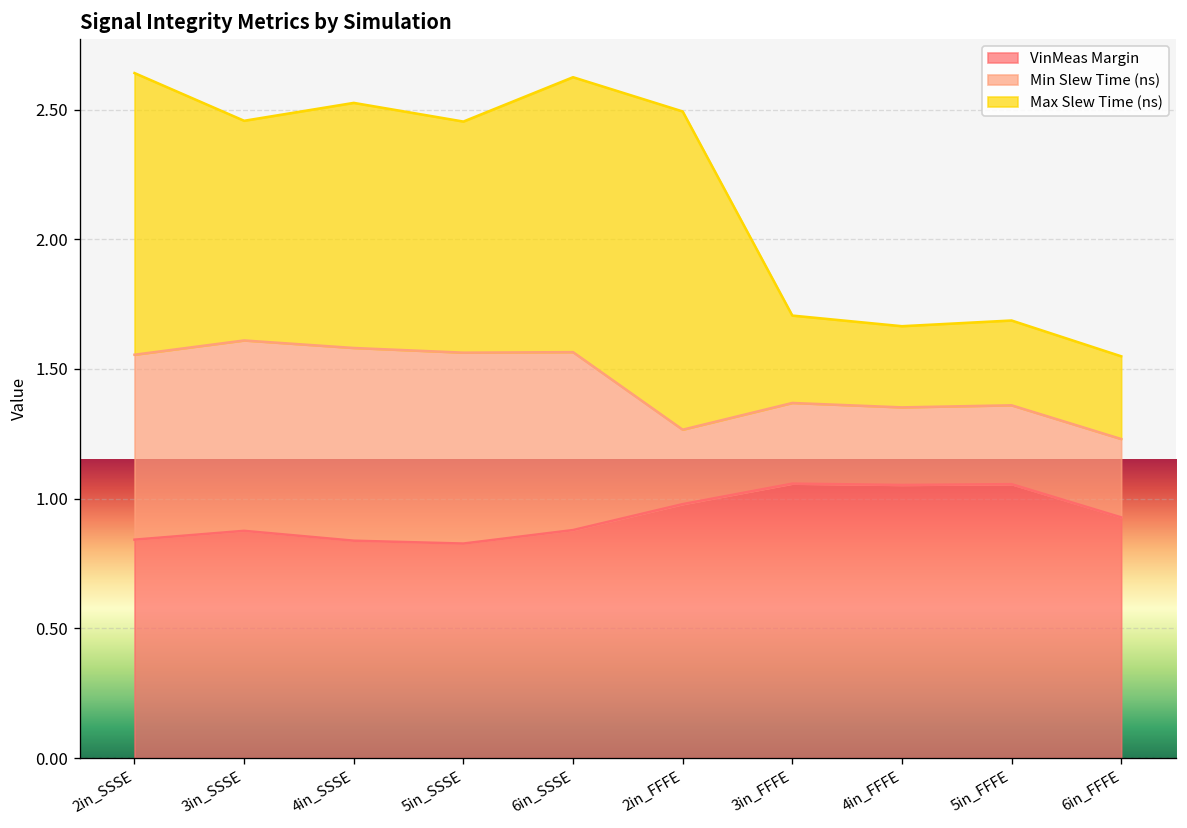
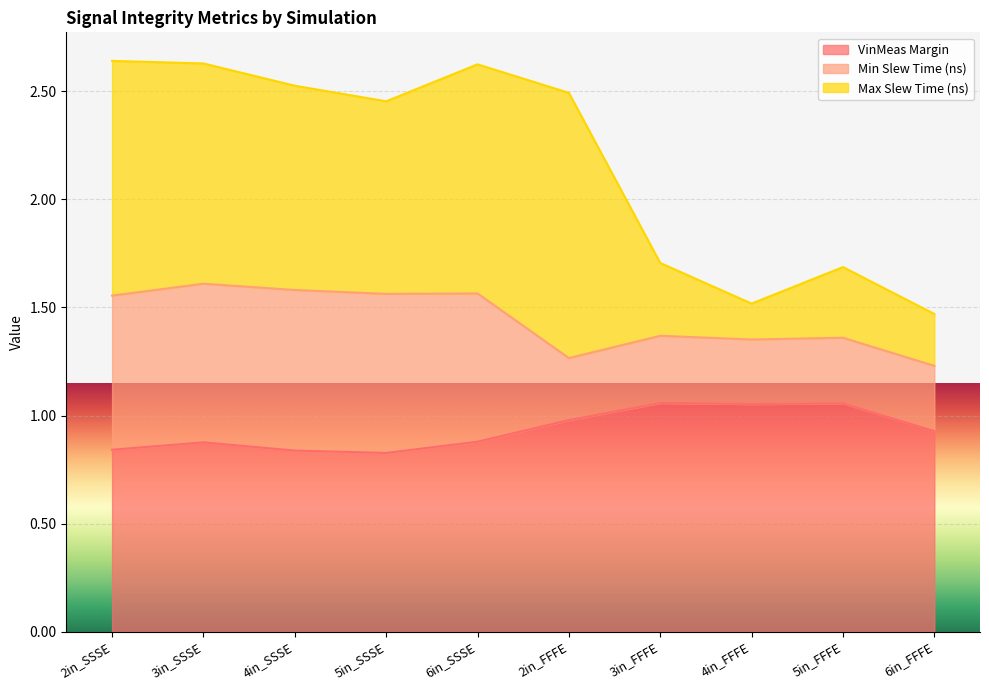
Max Slew Time (ns), 3in_SSSE: 0.85 -> 1.02
Max Slew Time (ns), 4in_FFFE: 0.31 -> 0.17
Max Slew Time (ns), 6in_FFFE: 0.32 -> 0.24
